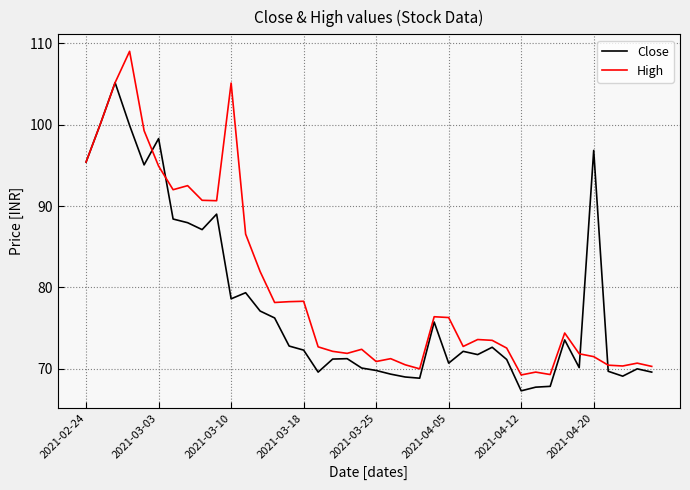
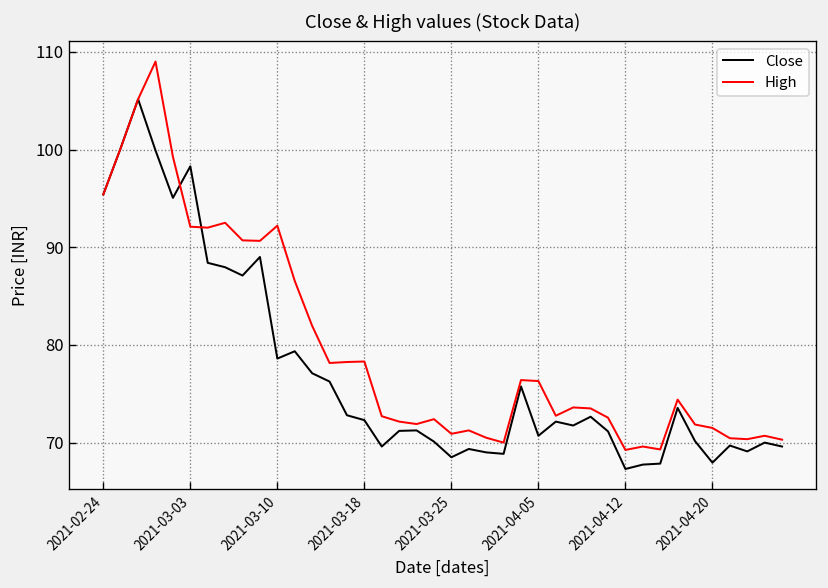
High, 2021-03-03: 95 -> 92
High, 2021-03-10: 105 -> 92
Close, 2021-03-25: 70 -> 69
Close, 2021-04-20: 97 -> 68
